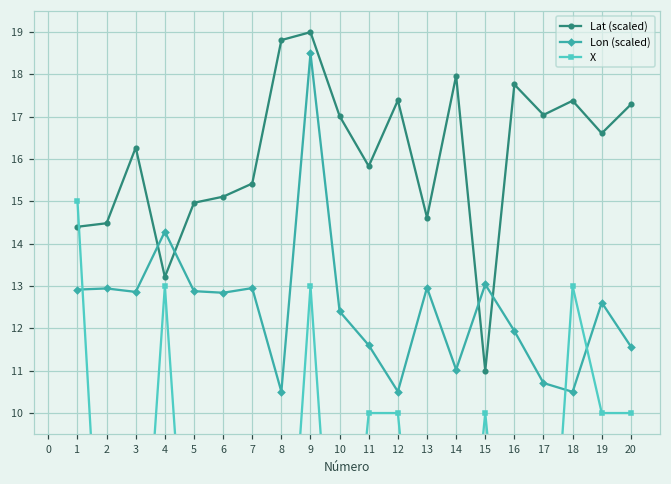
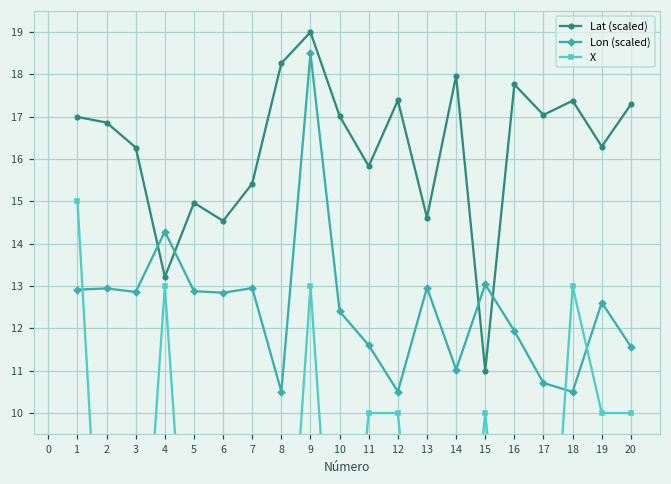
Lat (scaled), 1: 14.4 -> 17.0
Lat (scaled), 2: 14.5 -> 16.9
Lat (scaled), 6: 15.1 -> 14.5
Lat (scaled), 8: 18.8 -> 18.3
Lat (scaled), 19: 16.6 -> 16.3
